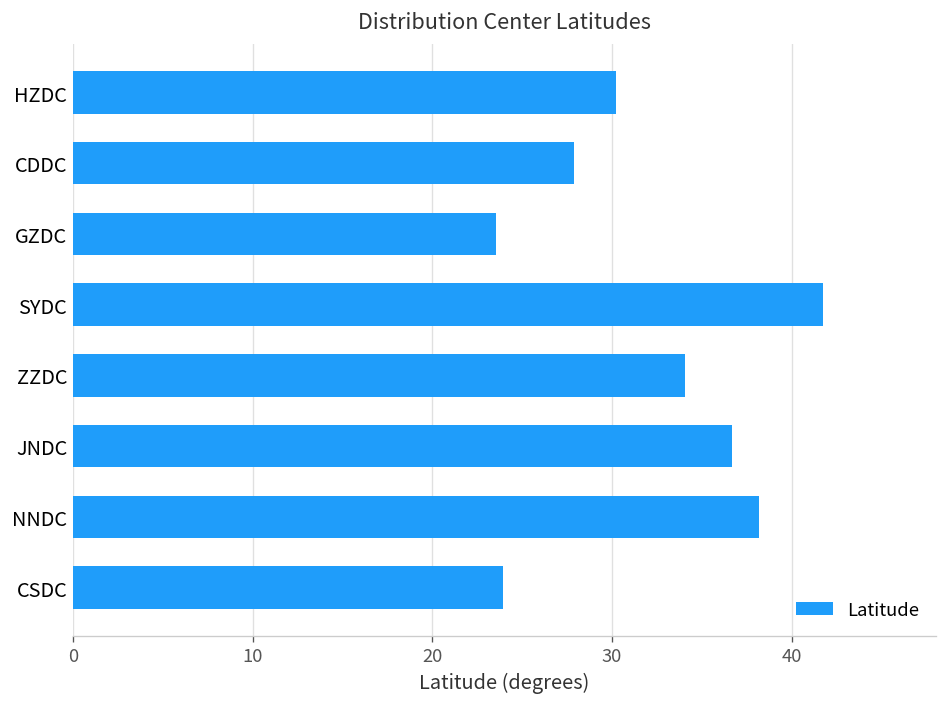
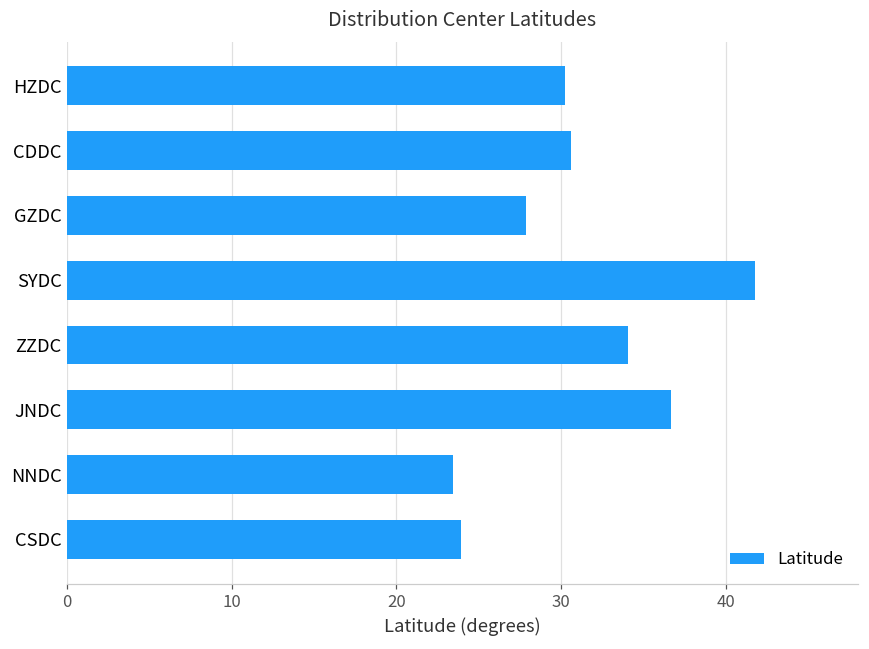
CDDC: 27.9 -> 30.6
GZDC: 23.6 -> 27.9
NNDC: 38.2 -> 23.4
